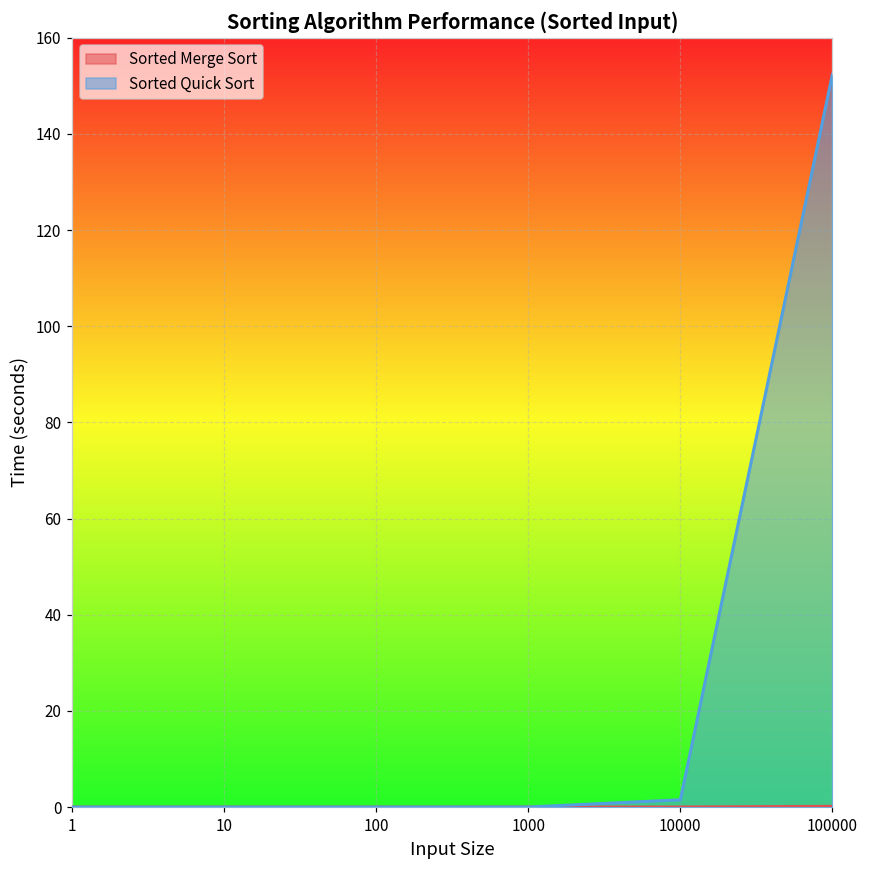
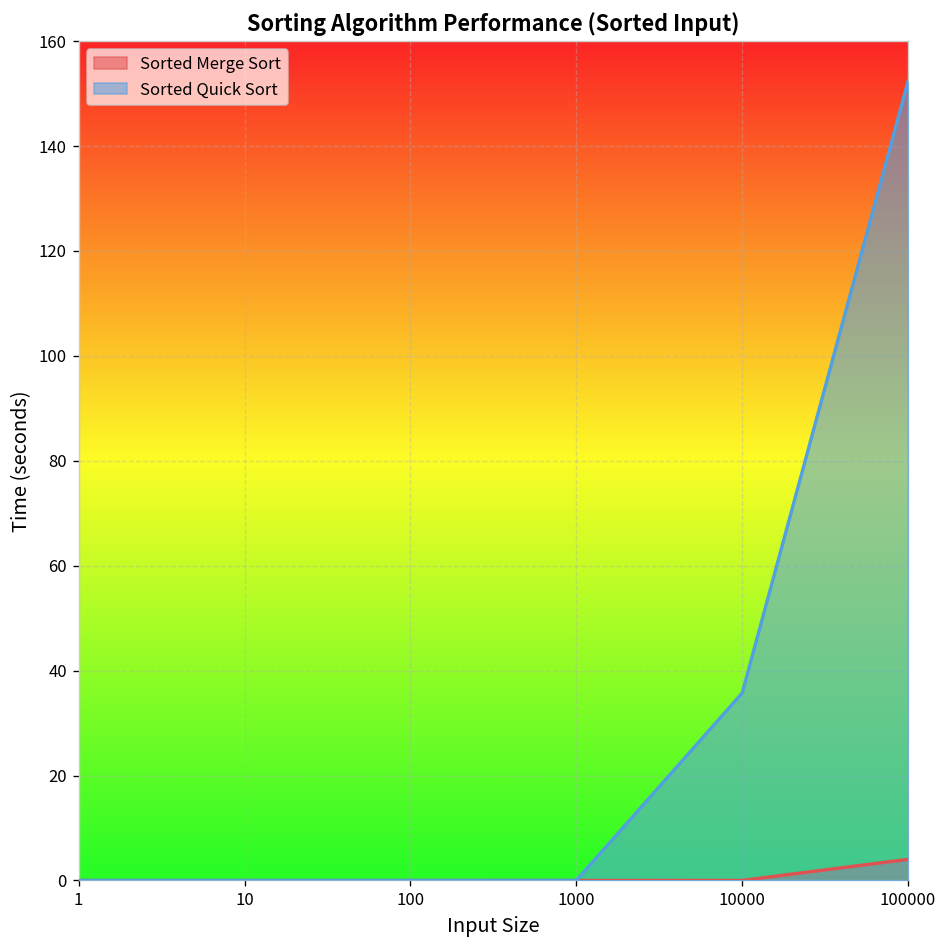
Sorted Quick Sort, 10000: 2 -> 36
Sorted Merge Sort, 100000: 0 -> 4
